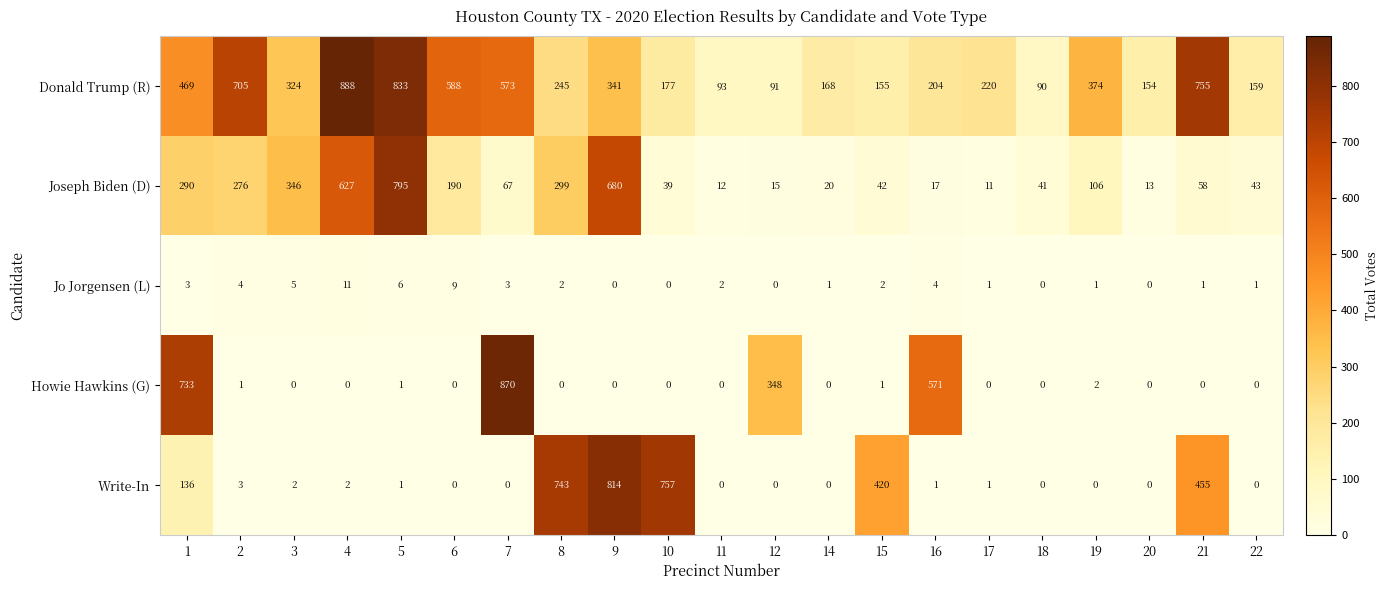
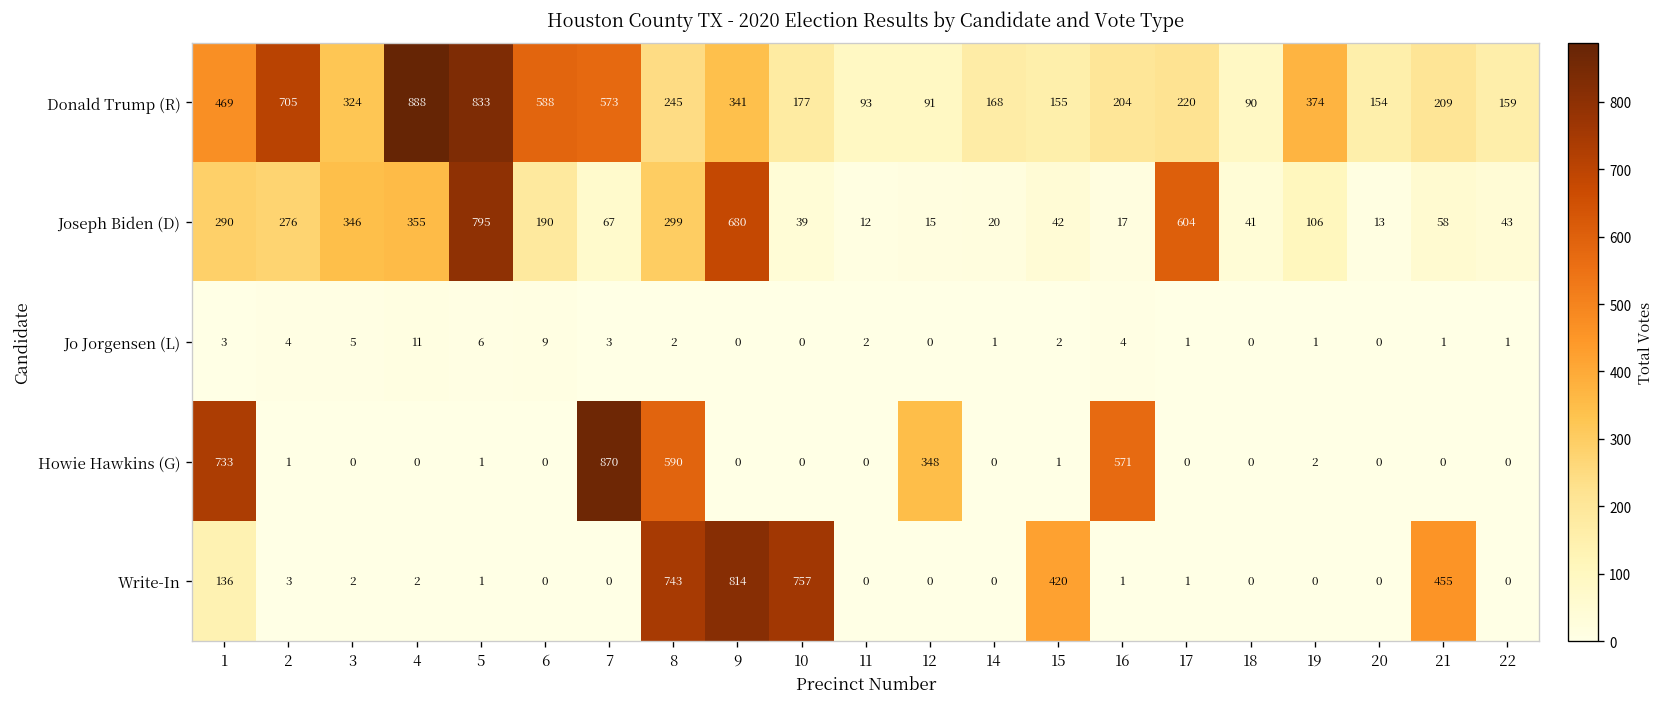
Donald Trump (R), 21: 755 -> 209
Joseph Biden (D), 4: 627 -> 355
Joseph Biden (D), 17: 11 -> 604
Howie Hawkins (G), 8: 0 -> 590
